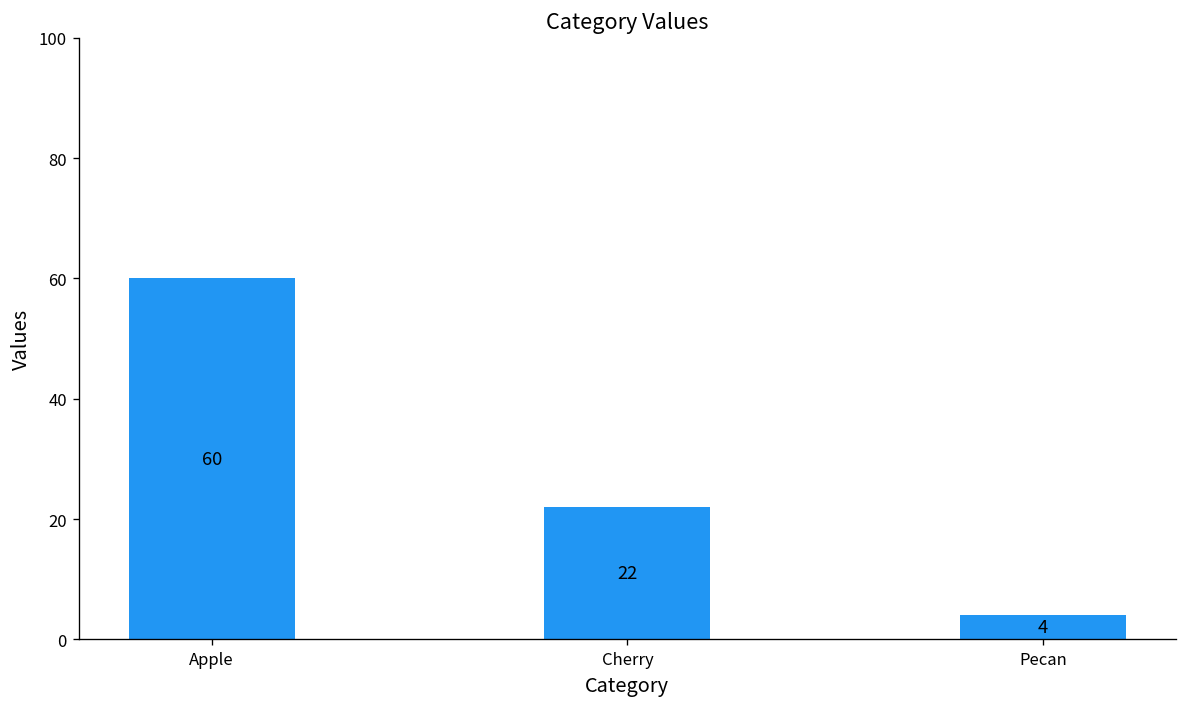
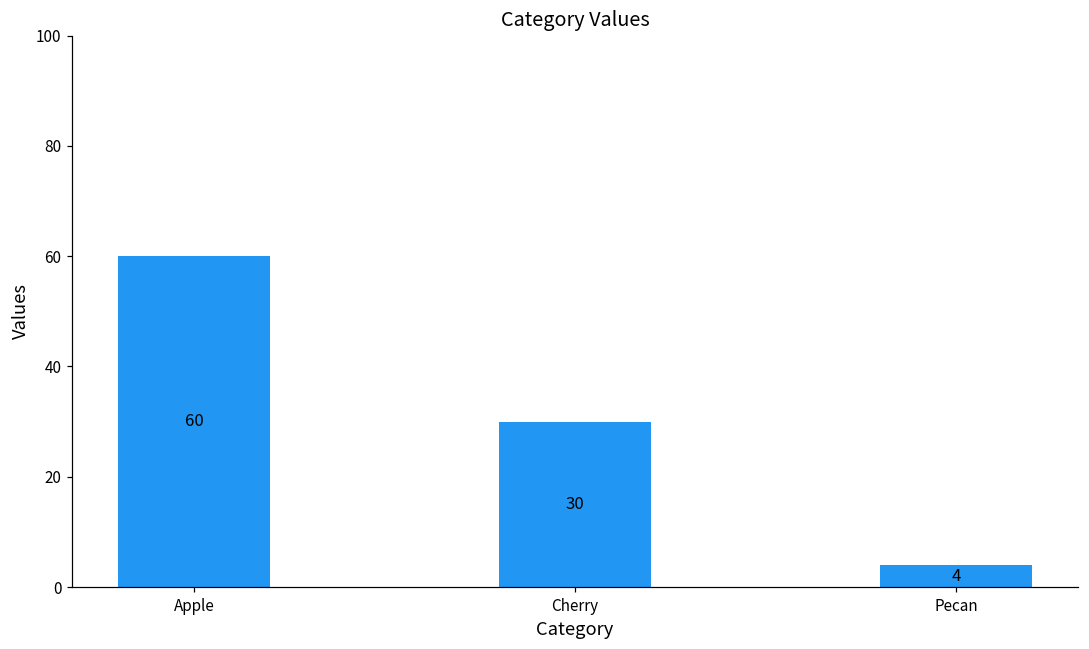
Cherry: 22 -> 30
